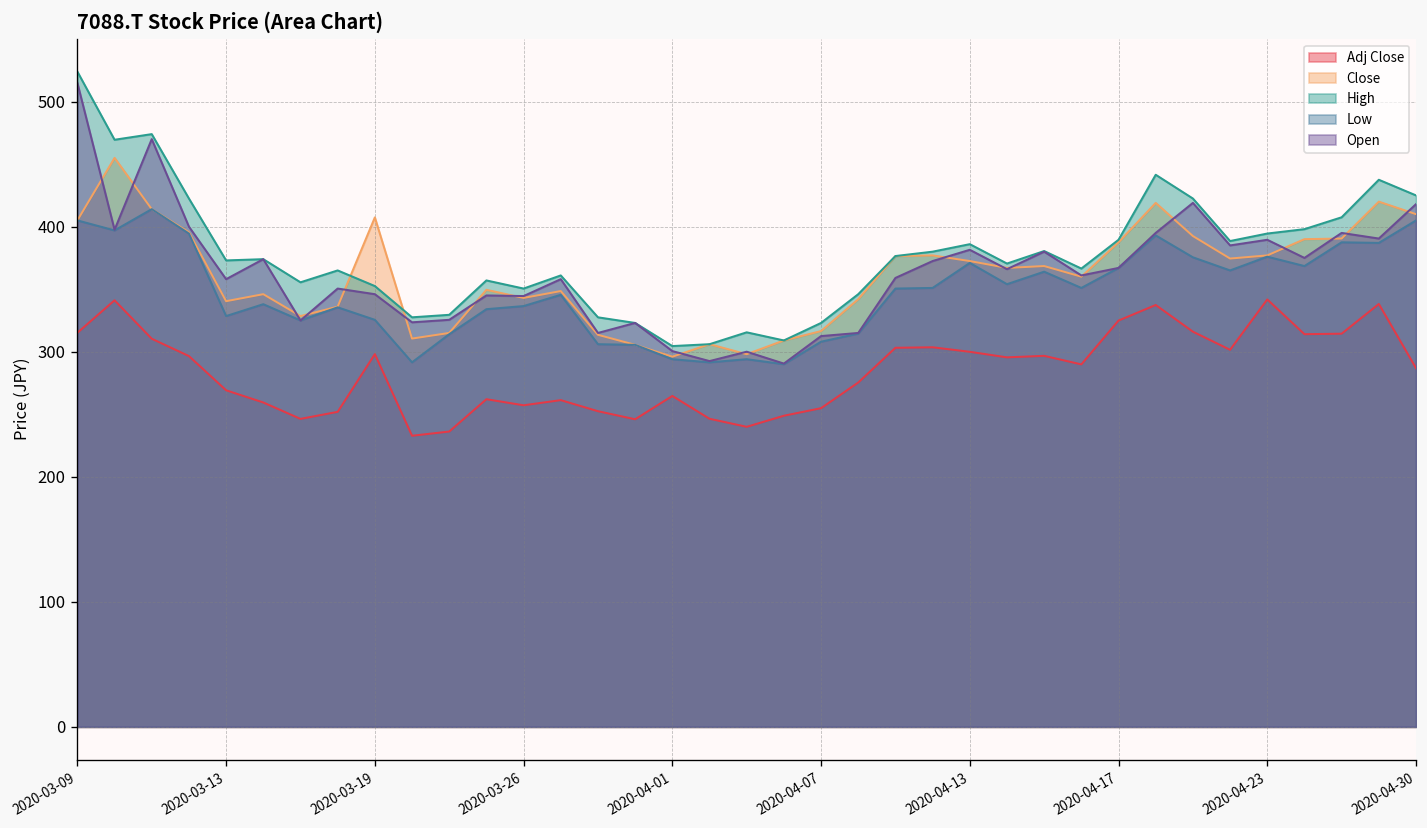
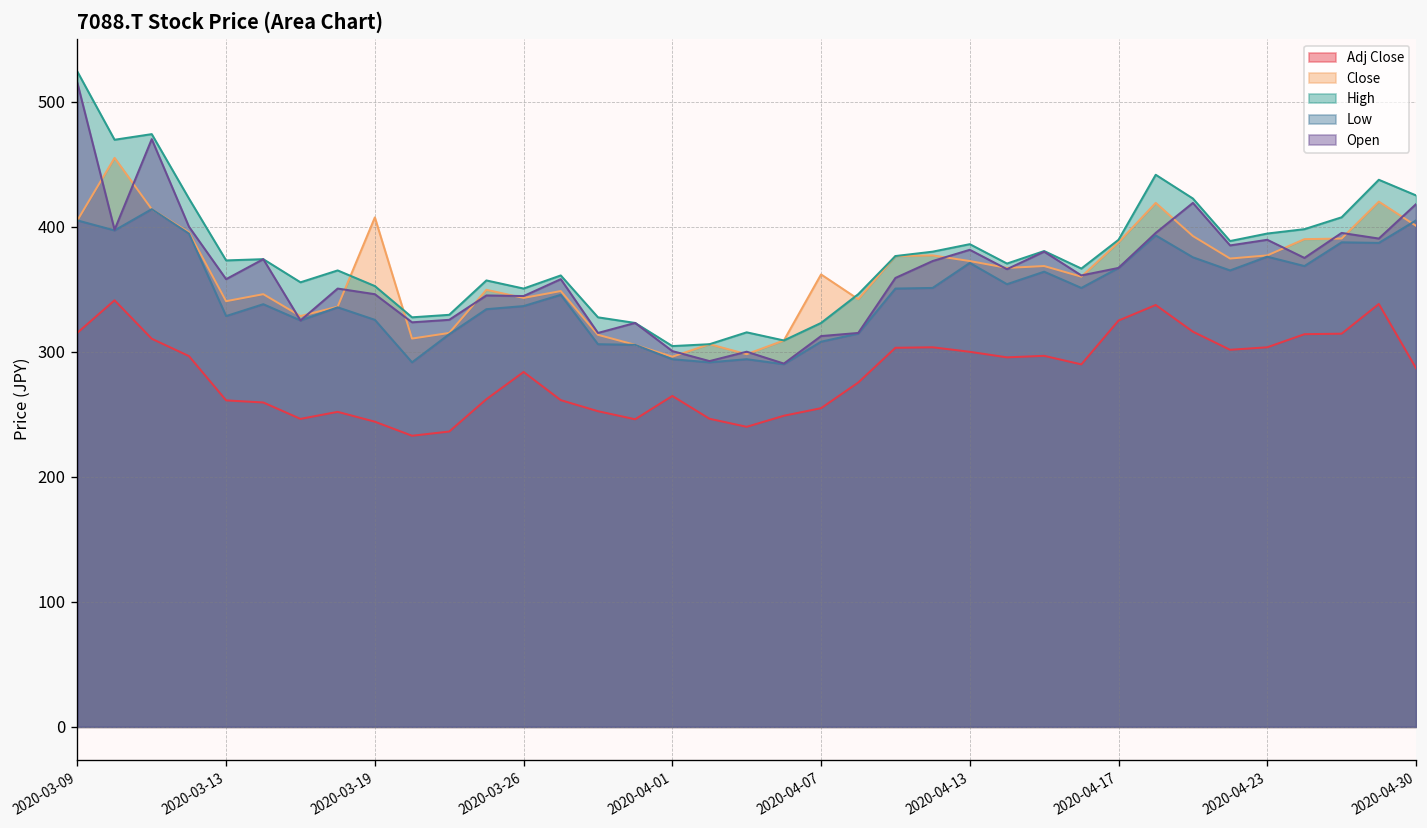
Adj Close, 2020-03-13: 269 -> 261
Adj Close, 2020-03-19: 298 -> 244
Adj Close, 2020-03-26: 257 -> 284
Close, 2020-04-07: 317 -> 362
Adj Close, 2020-04-23: 342 -> 304
Close, 2020-04-30: 410 -> 401
